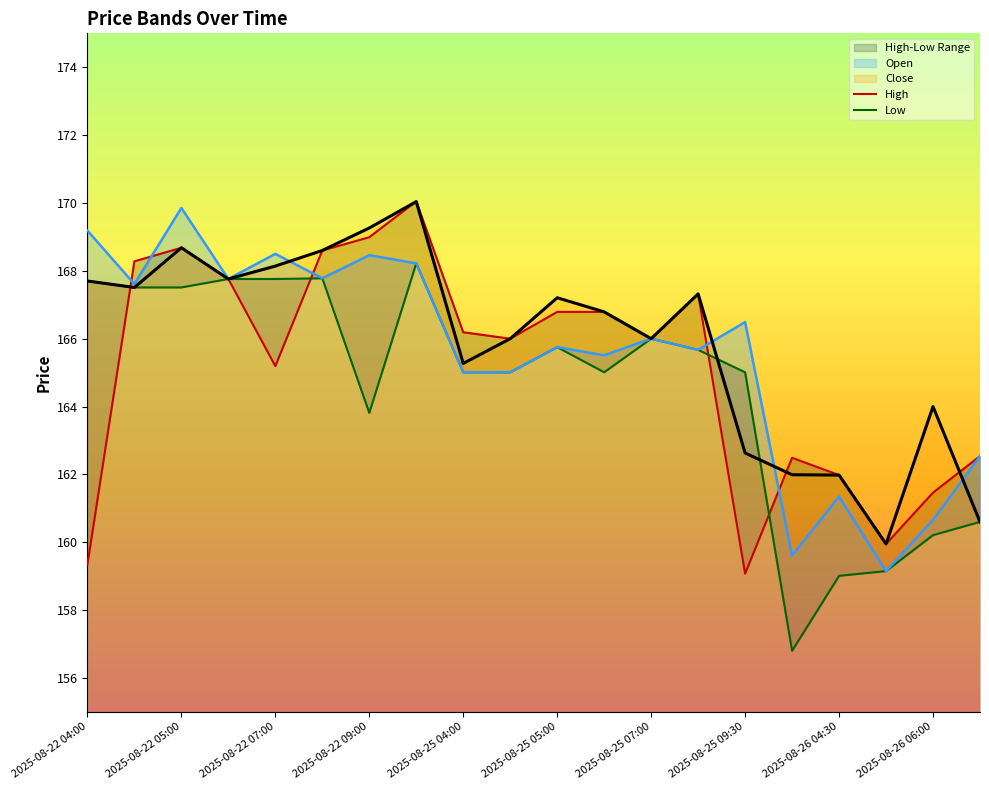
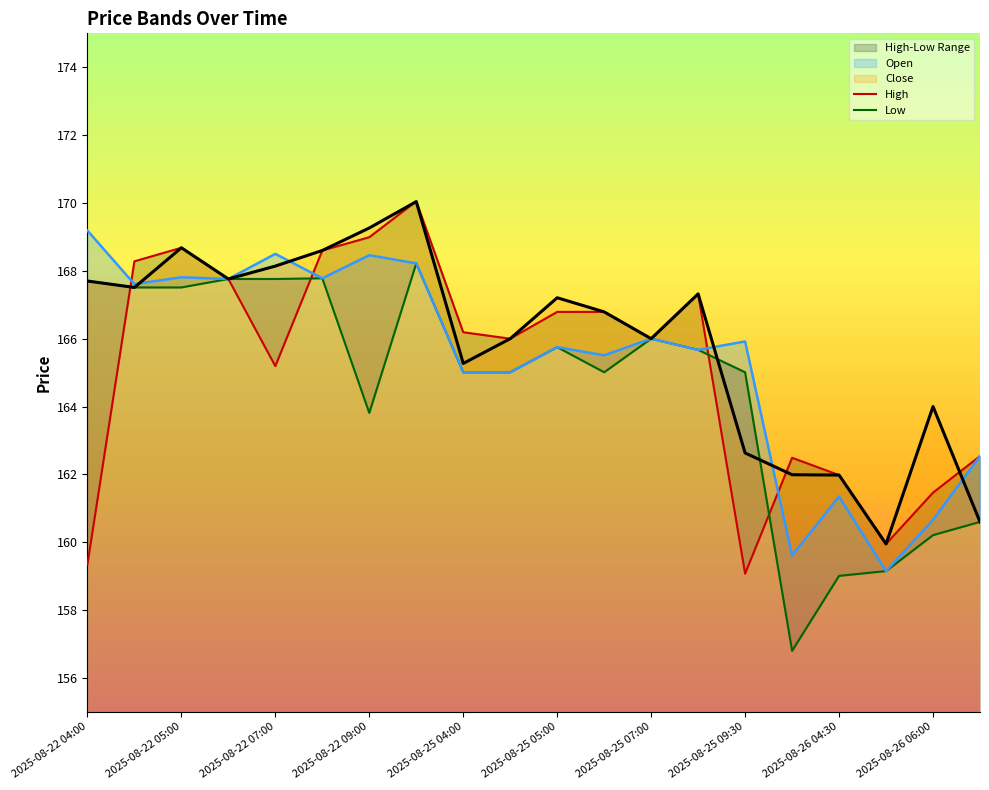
Open, 2025-08-22 05:00: 169.9 -> 167.8
Open, 2025-08-25 09:30: 166.5 -> 165.9
